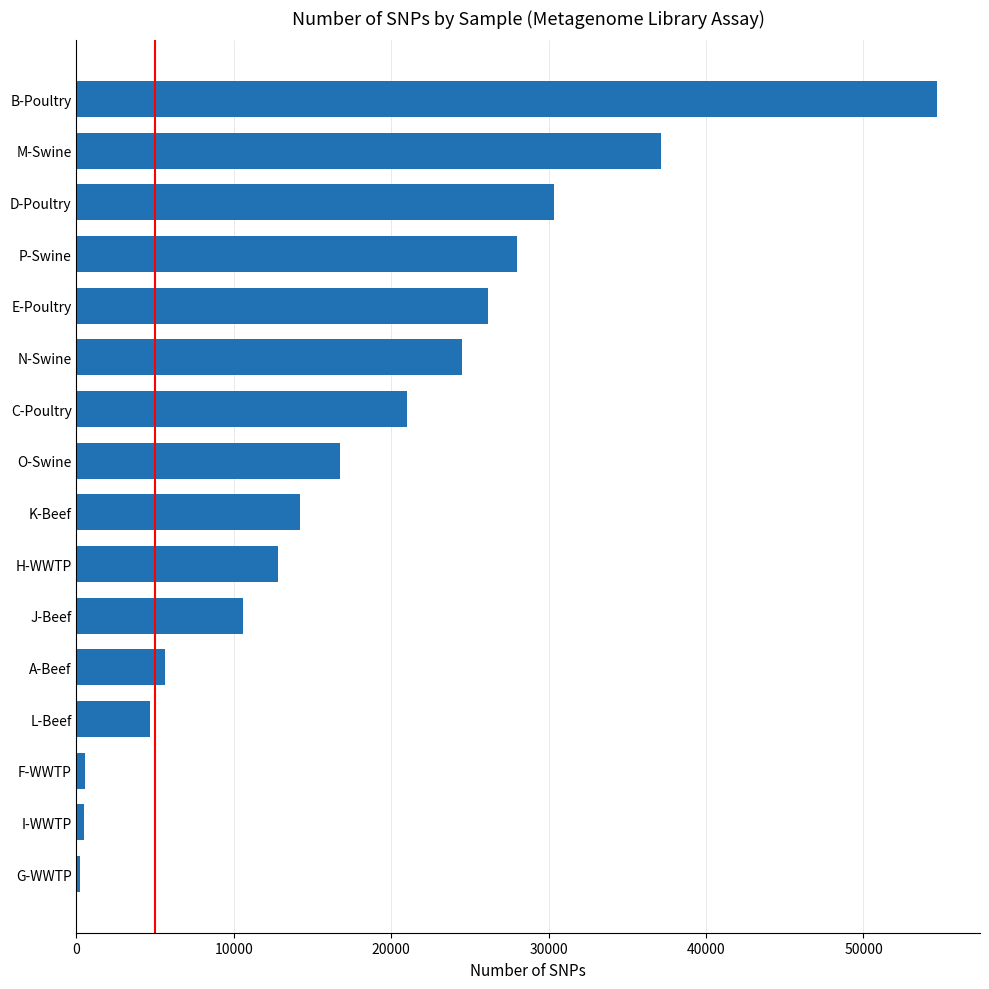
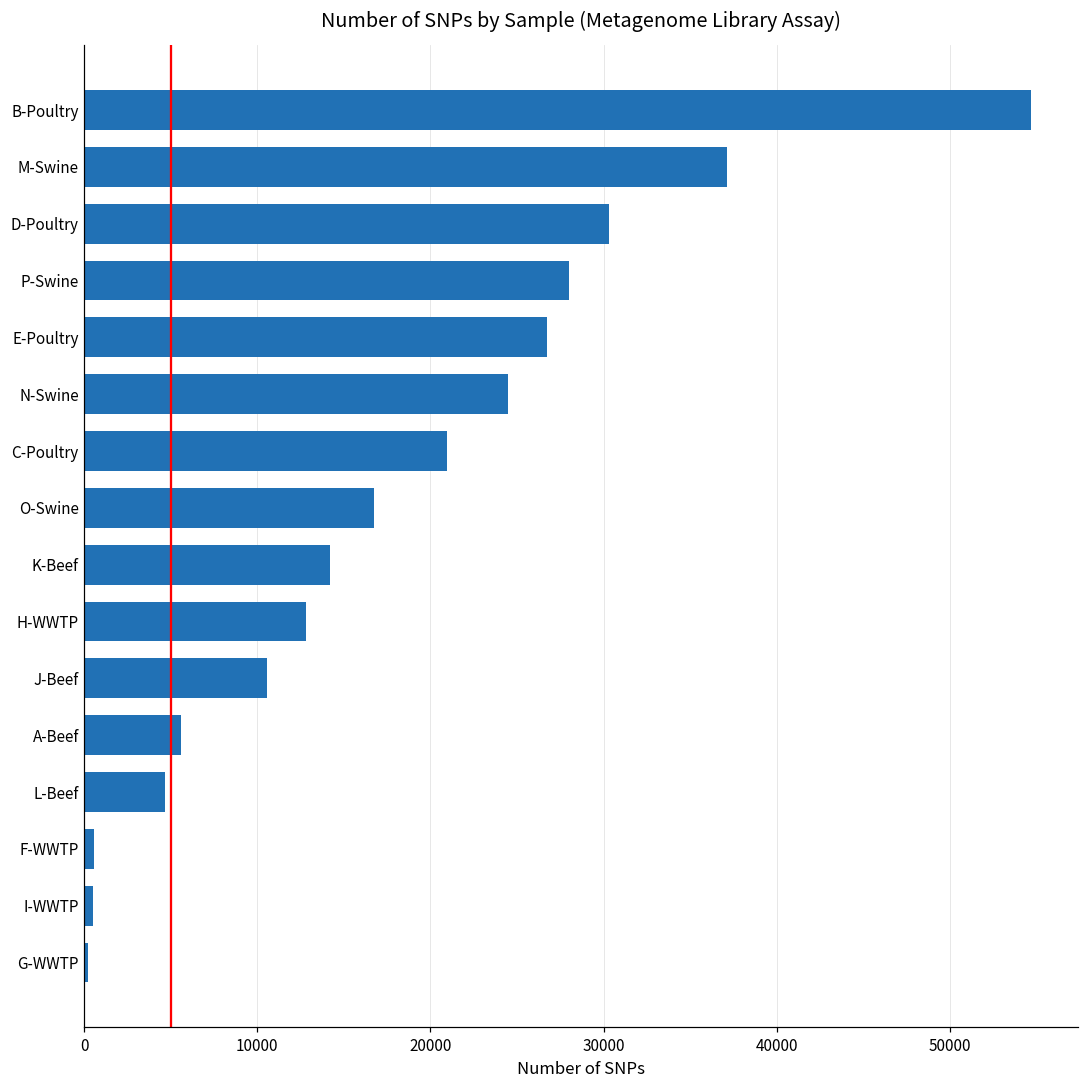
E-Poultry: 26200 -> 26700
